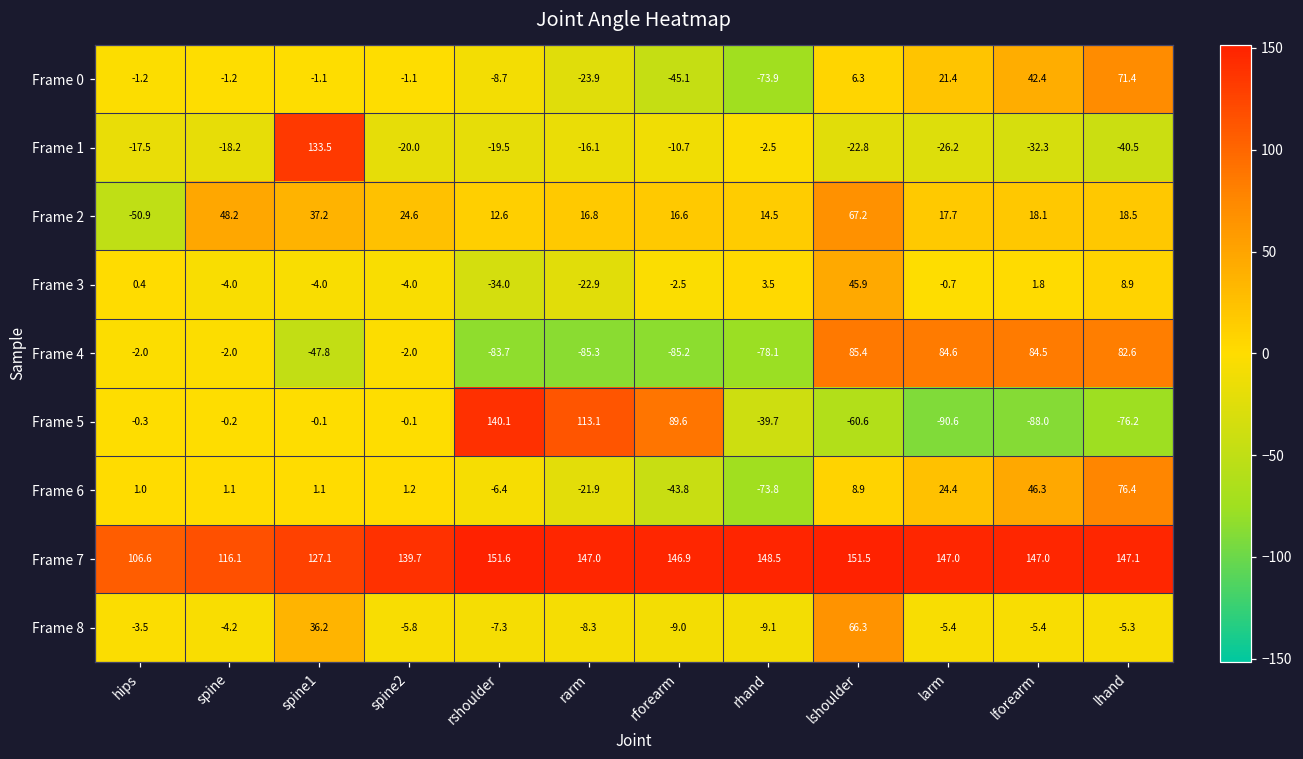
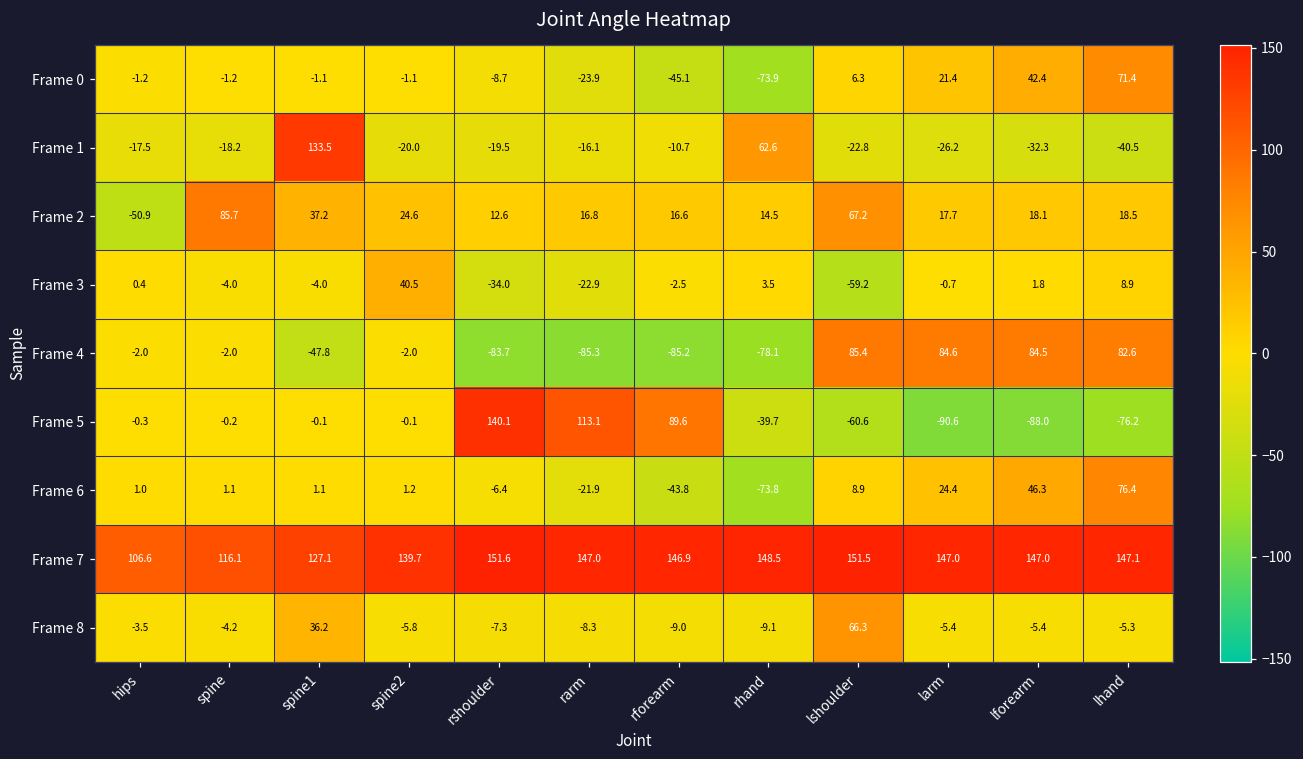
Frame 1, rhand: -2.5 -> 62.6
Frame 2, spine: 48.2 -> 85.7
Frame 3, spine2: -4.0 -> 40.5
Frame 3, lshoulder: 45.9 -> -59.2
